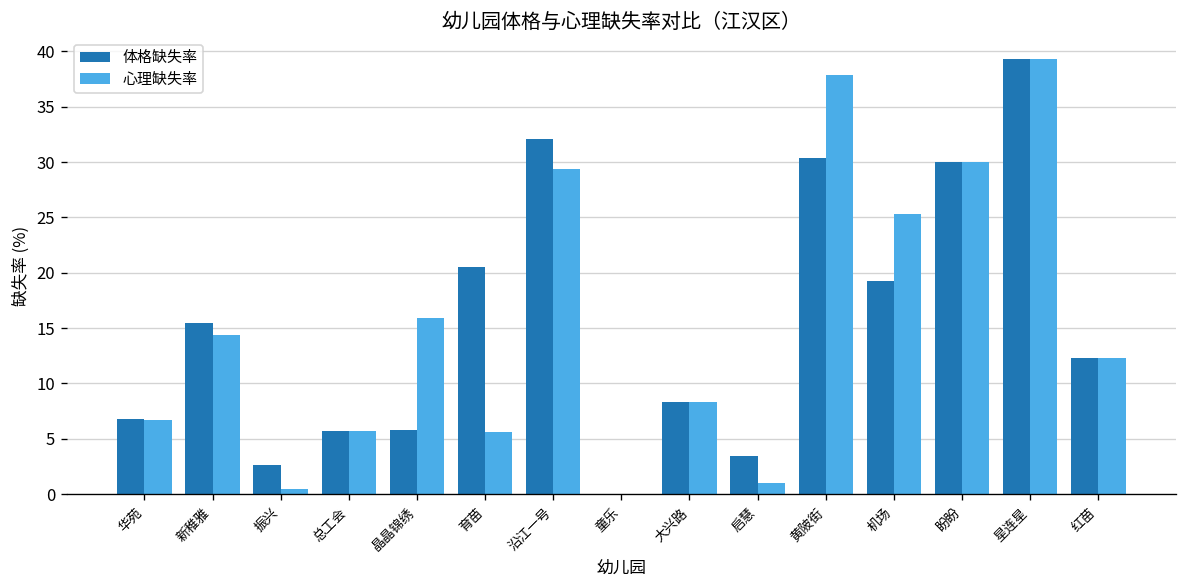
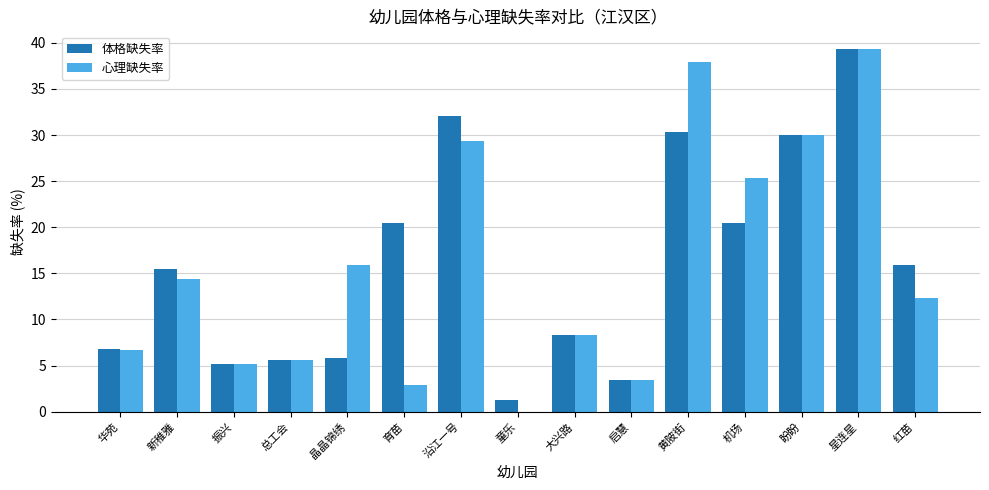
体格缺失率, 振兴: 3 -> 5
心理缺失率, 振兴: 0 -> 5
心理缺失率, 育苗: 6 -> 3
体格缺失率, 童乐: 0 -> 1
心理缺失率, 启慧: 1 -> 3
体格缺失率, 机场: 19 -> 20
体格缺失率, 红苗: 12 -> 16
